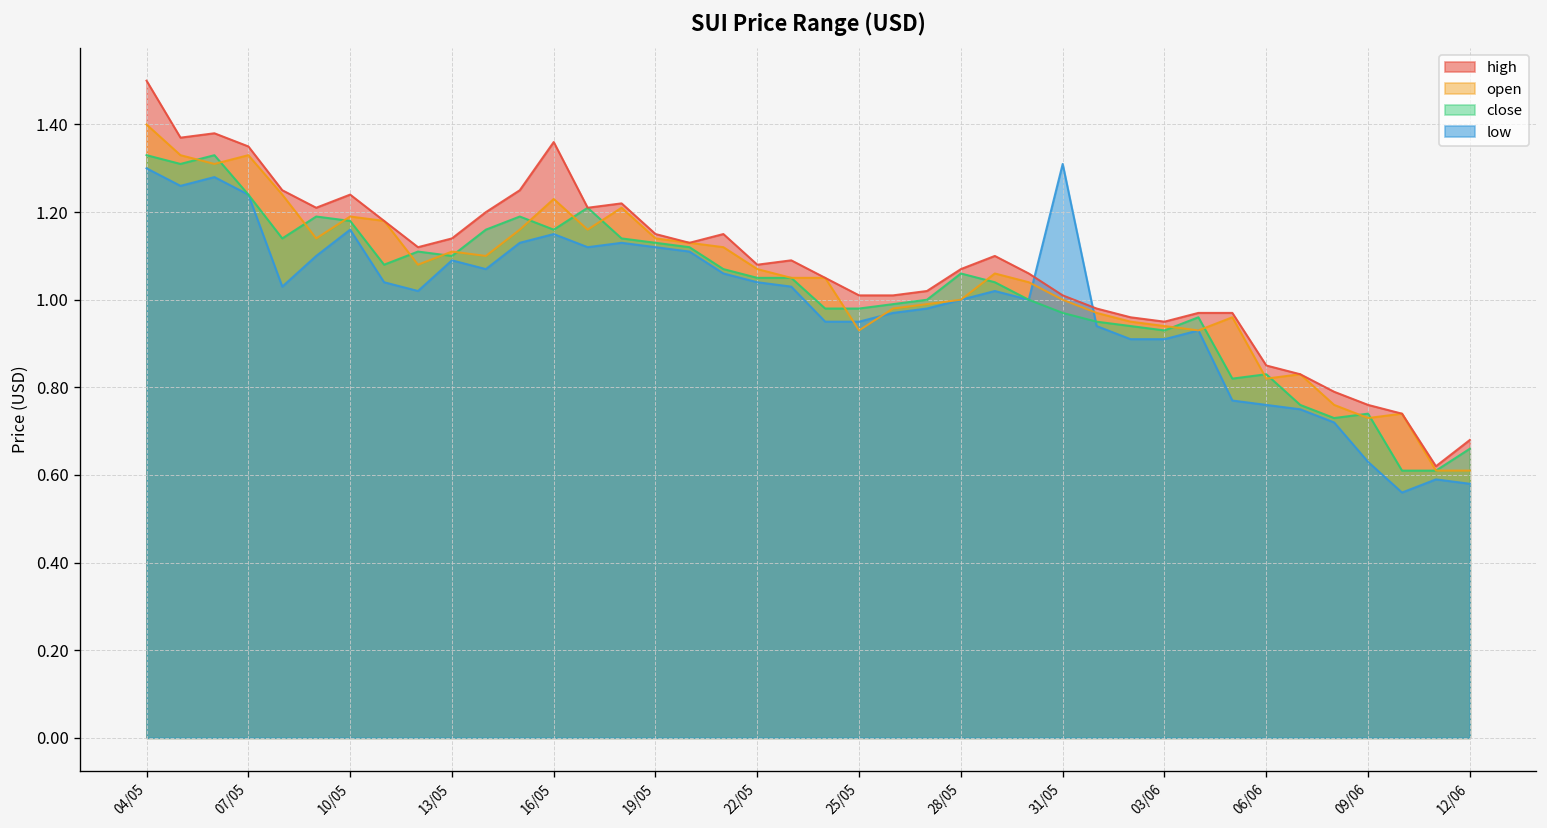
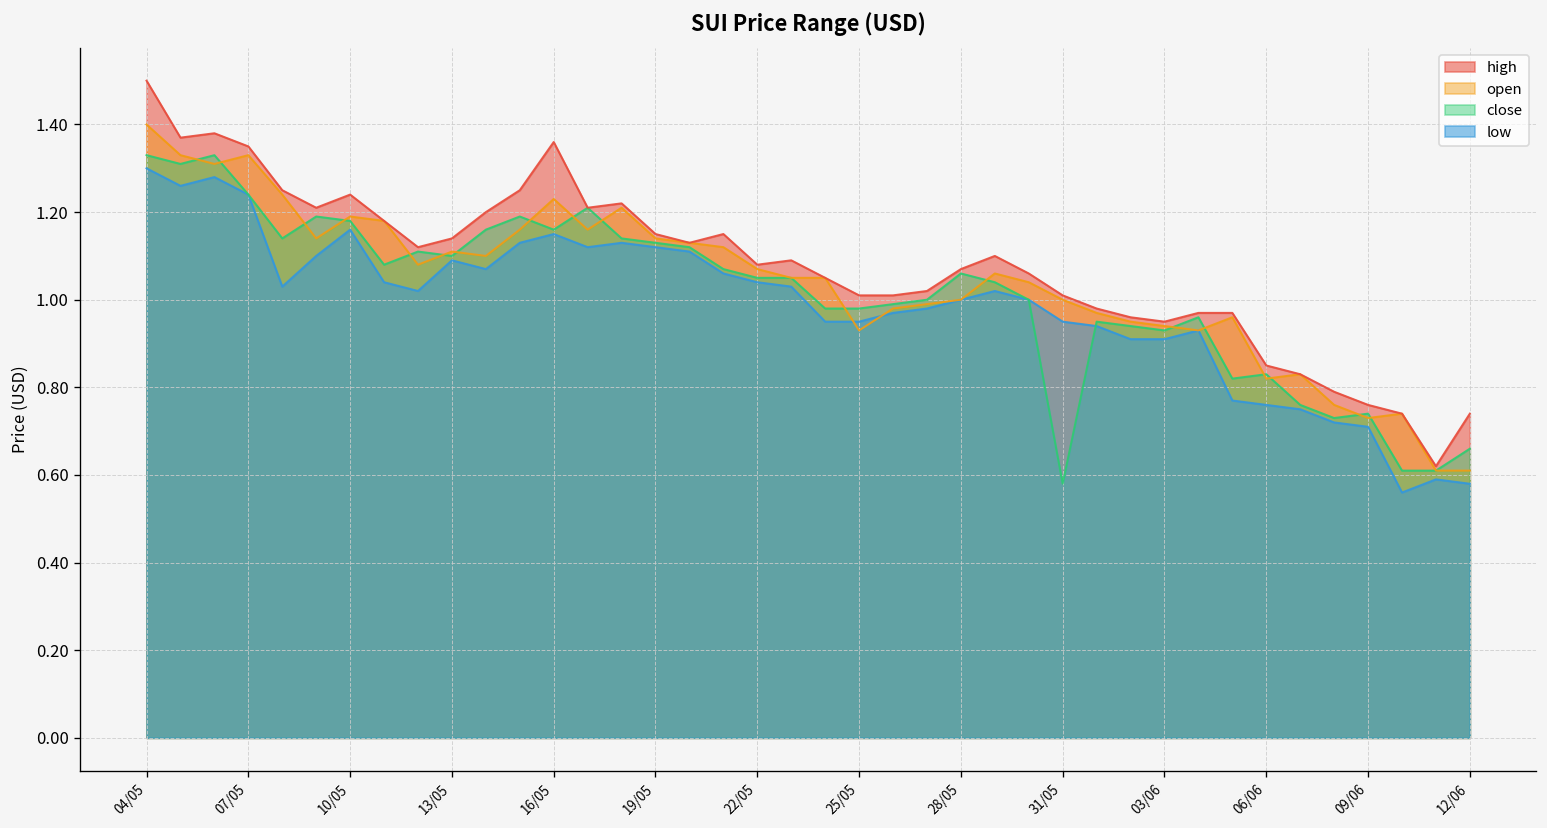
close, 31/05: 0.97 -> 0.58
low, 31/05: 1.31 -> 0.95
low, 09/06: 0.63 -> 0.71
high, 12/06: 0.68 -> 0.74
